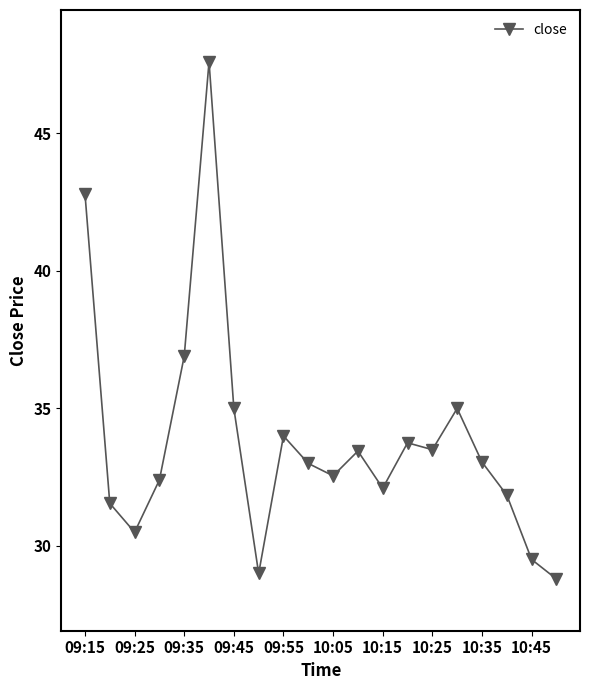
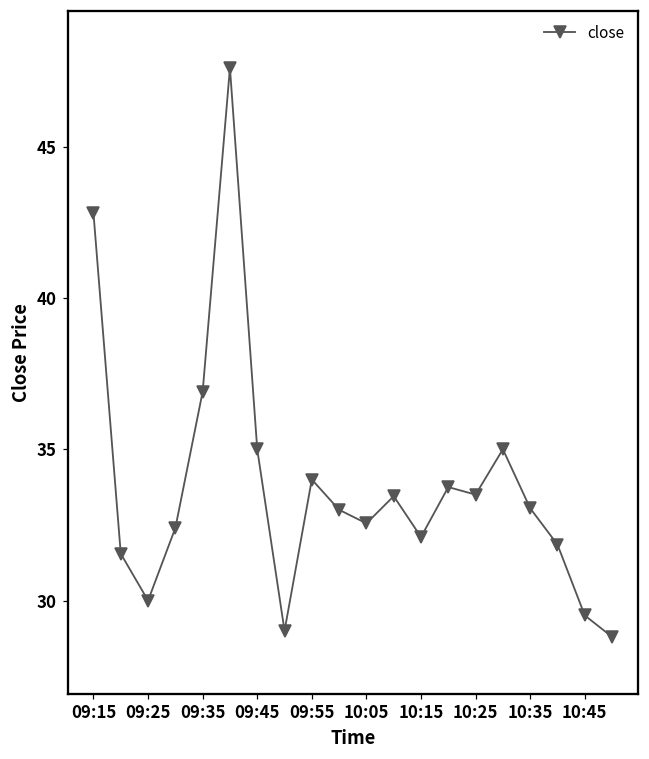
09:25: 30.5 -> 30.0
